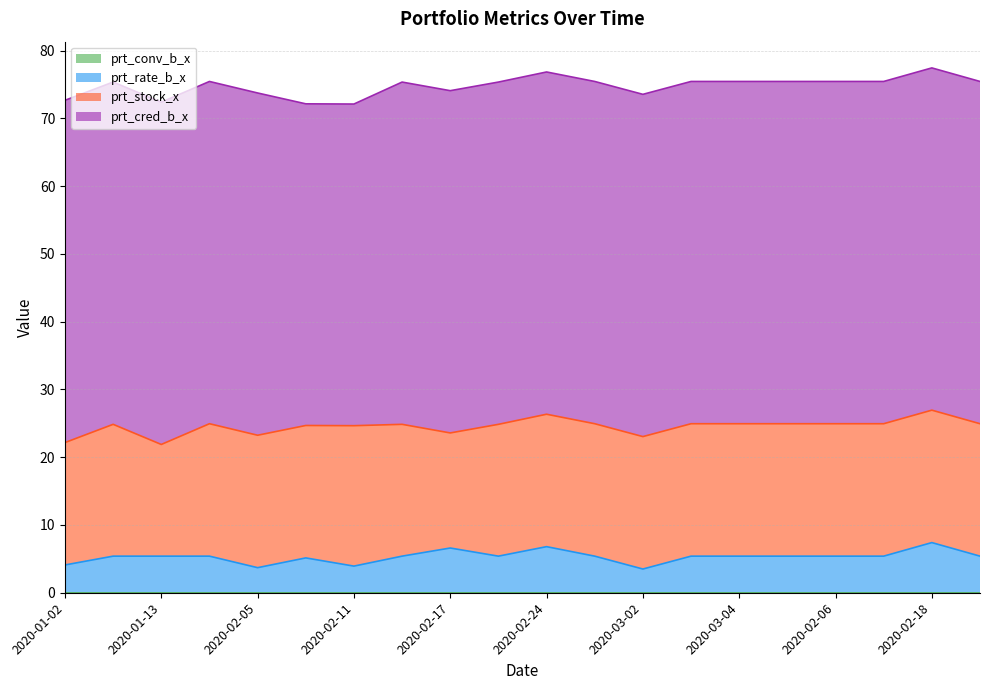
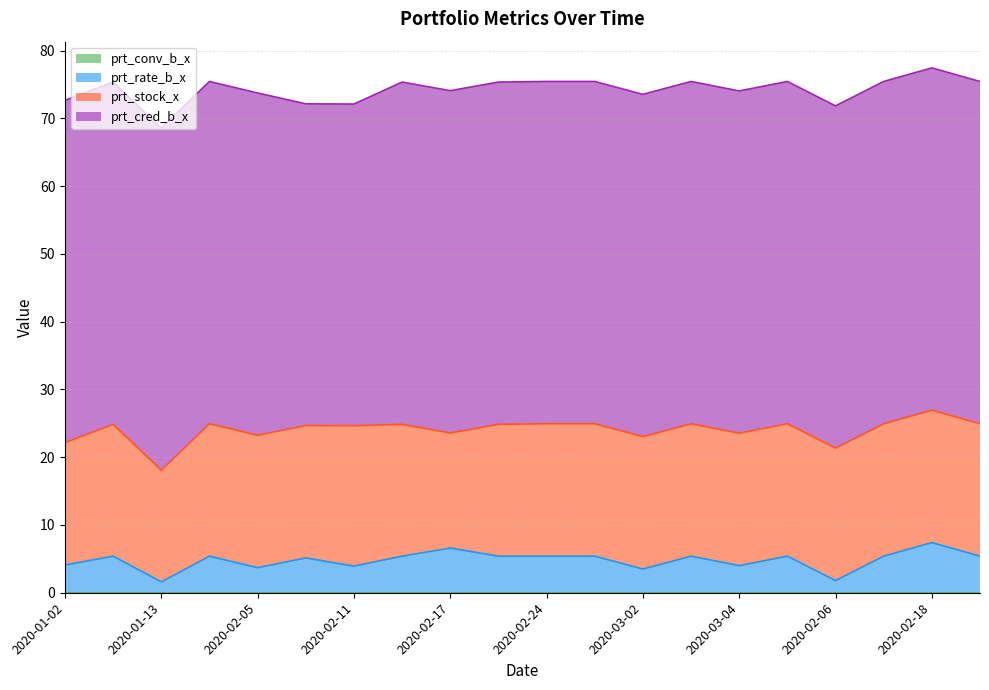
prt_rate_b_x, 2020-01-13: 5 -> 2
prt_rate_b_x, 2020-02-24: 7 -> 5
prt_rate_b_x, 2020-03-04: 5 -> 4
prt_rate_b_x, 2020-02-06: 5 -> 2
